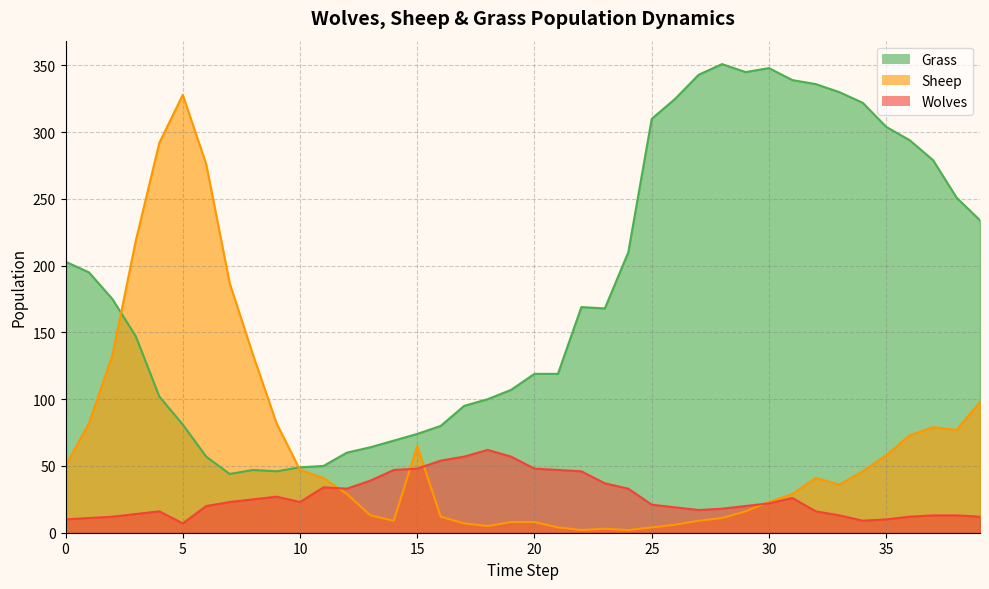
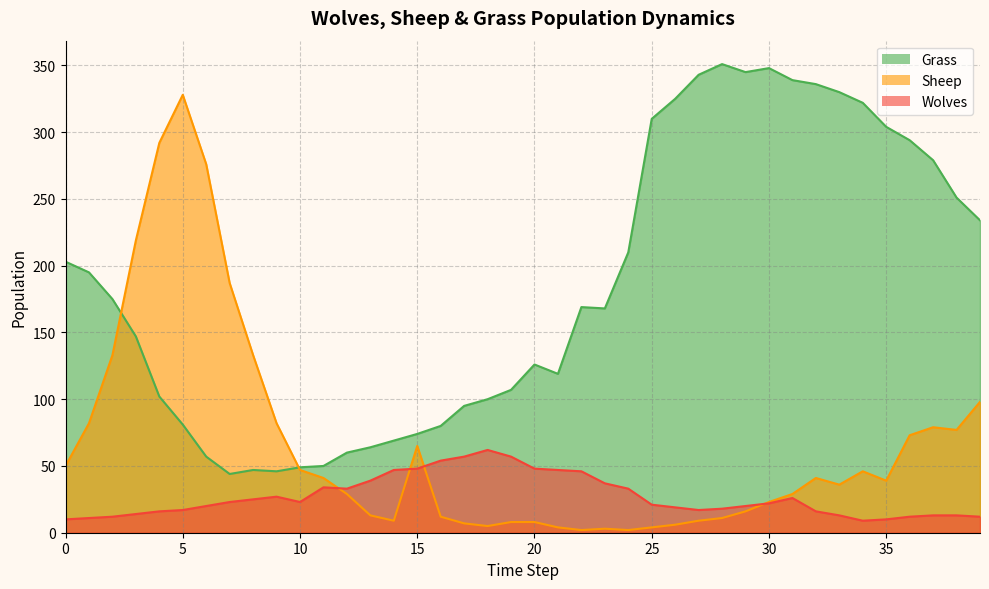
Wolves, 5: 7 -> 17
Grass, 20: 119 -> 126
Sheep, 35: 58 -> 39
